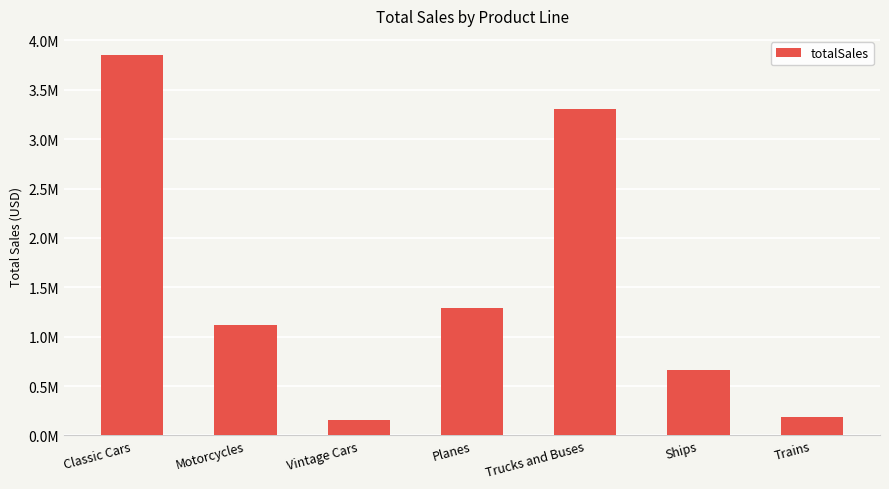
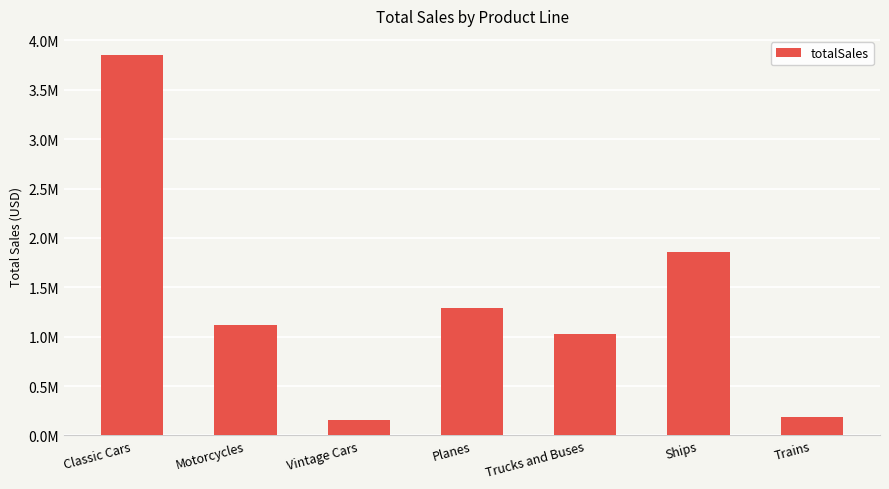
Trucks and Buses: 3300000 -> 1000000
Ships: 700000 -> 1900000
